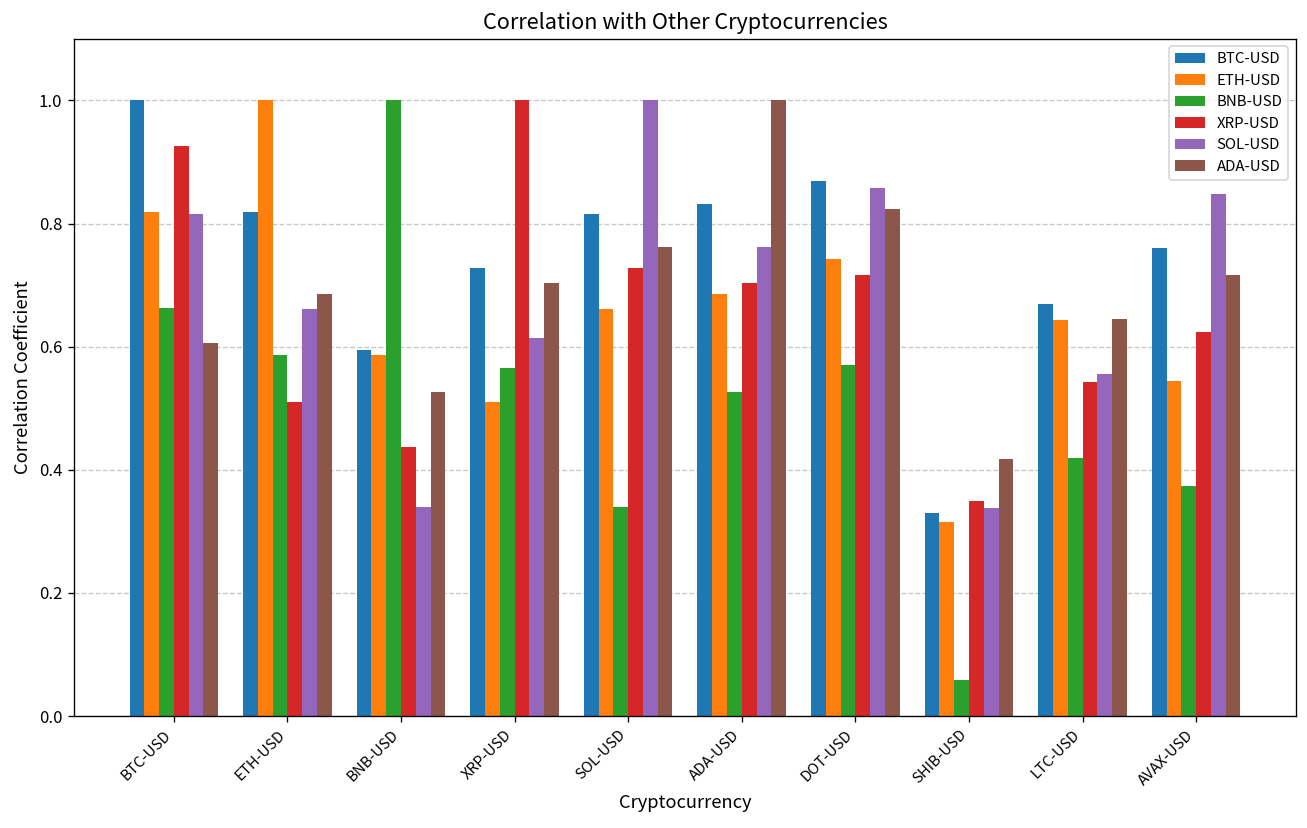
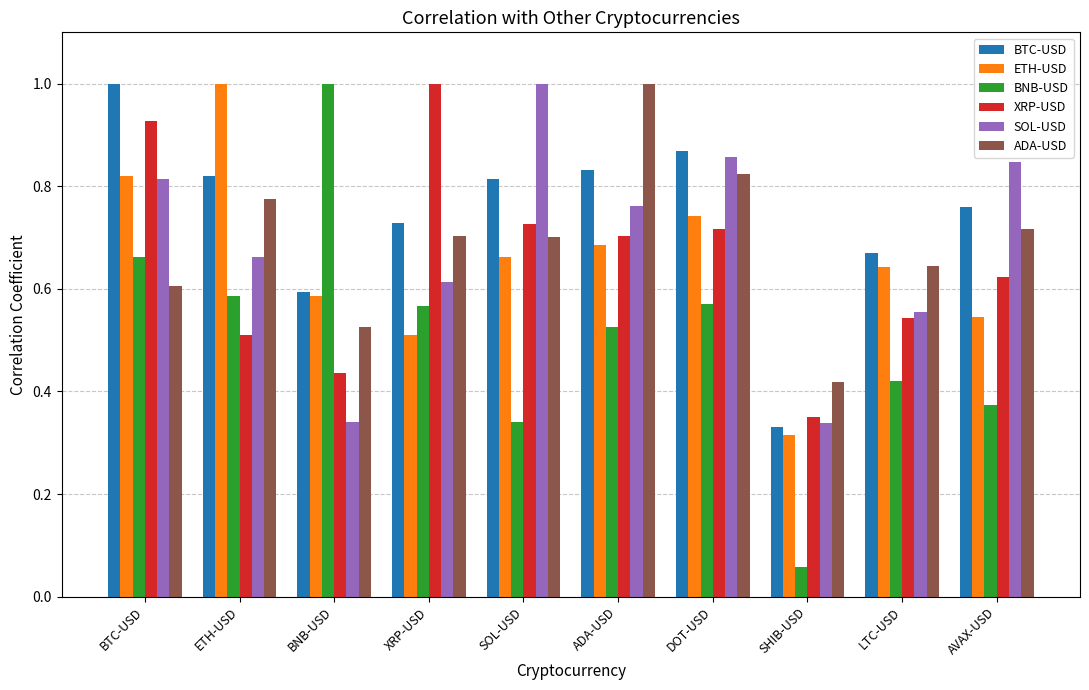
ADA-USD, ETH-USD: 0.69 -> 0.77
ADA-USD, SOL-USD: 0.76 -> 0.70
